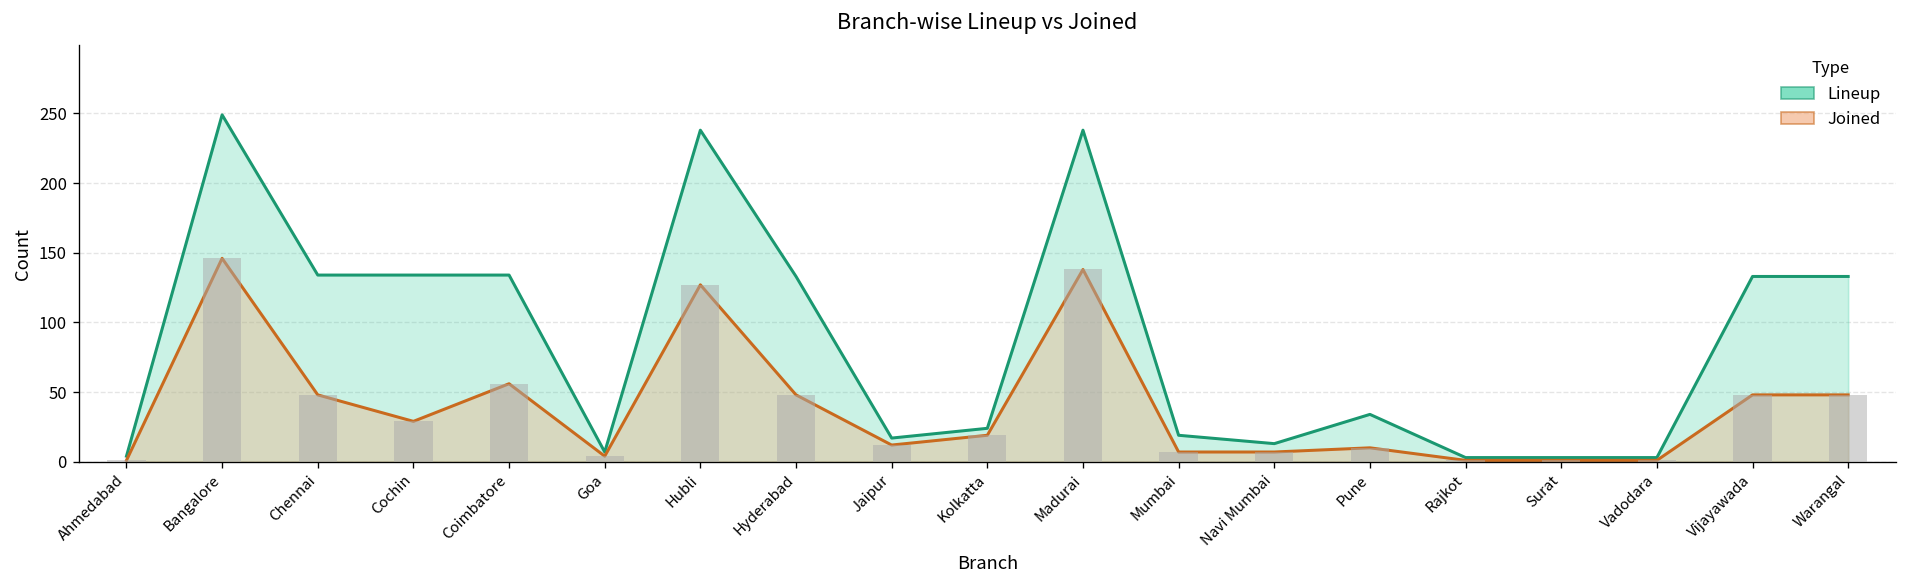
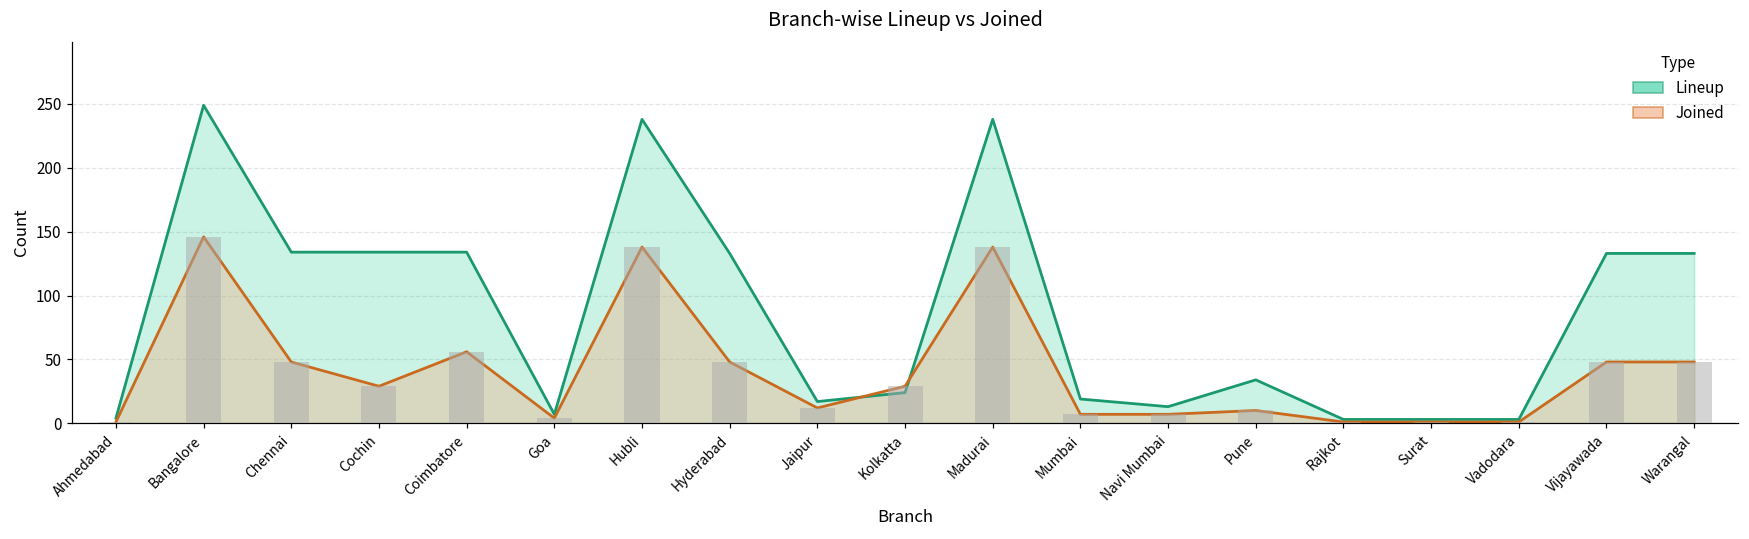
Joined, Hubli: 127 -> 138
Joined, Kolkatta: 19 -> 29
